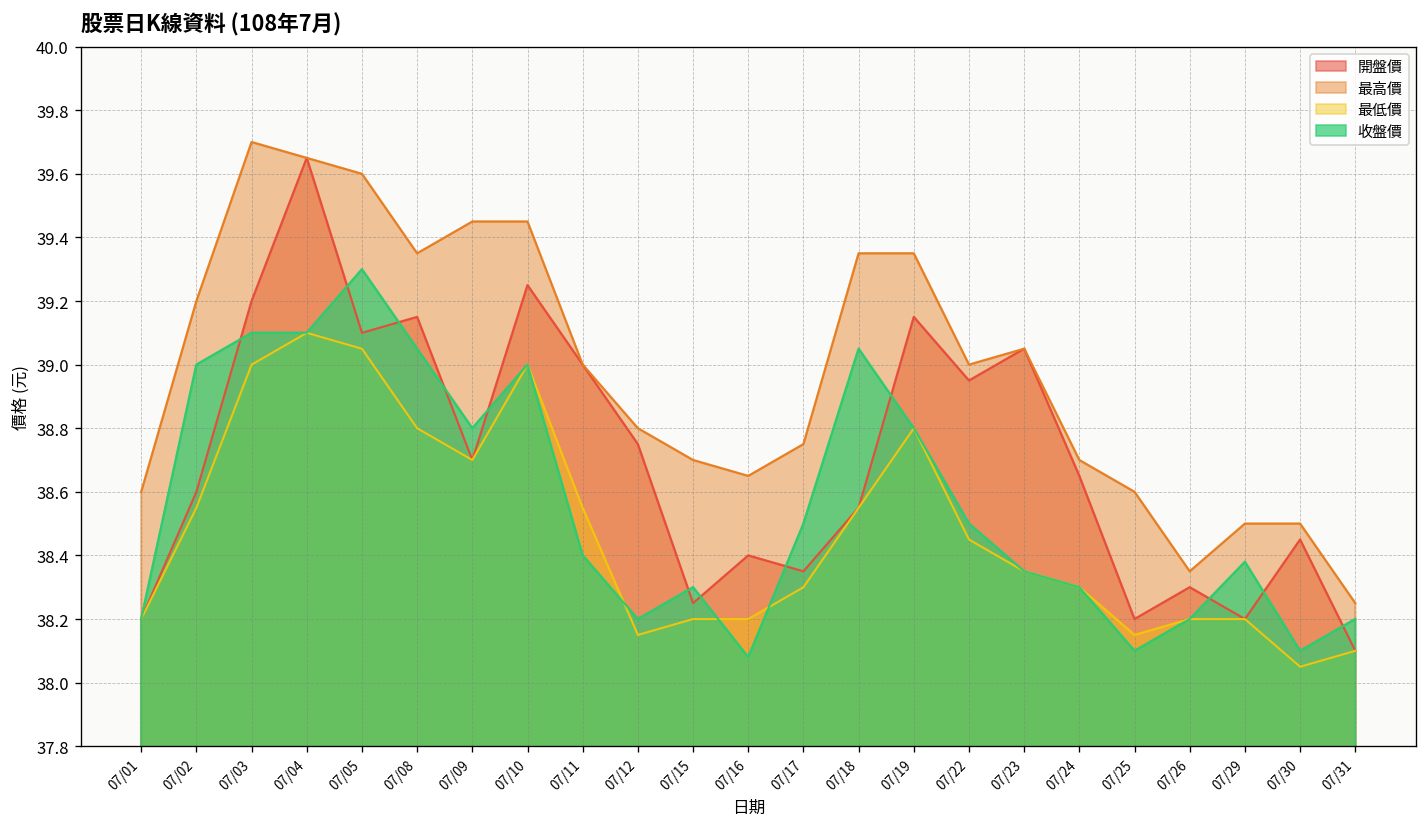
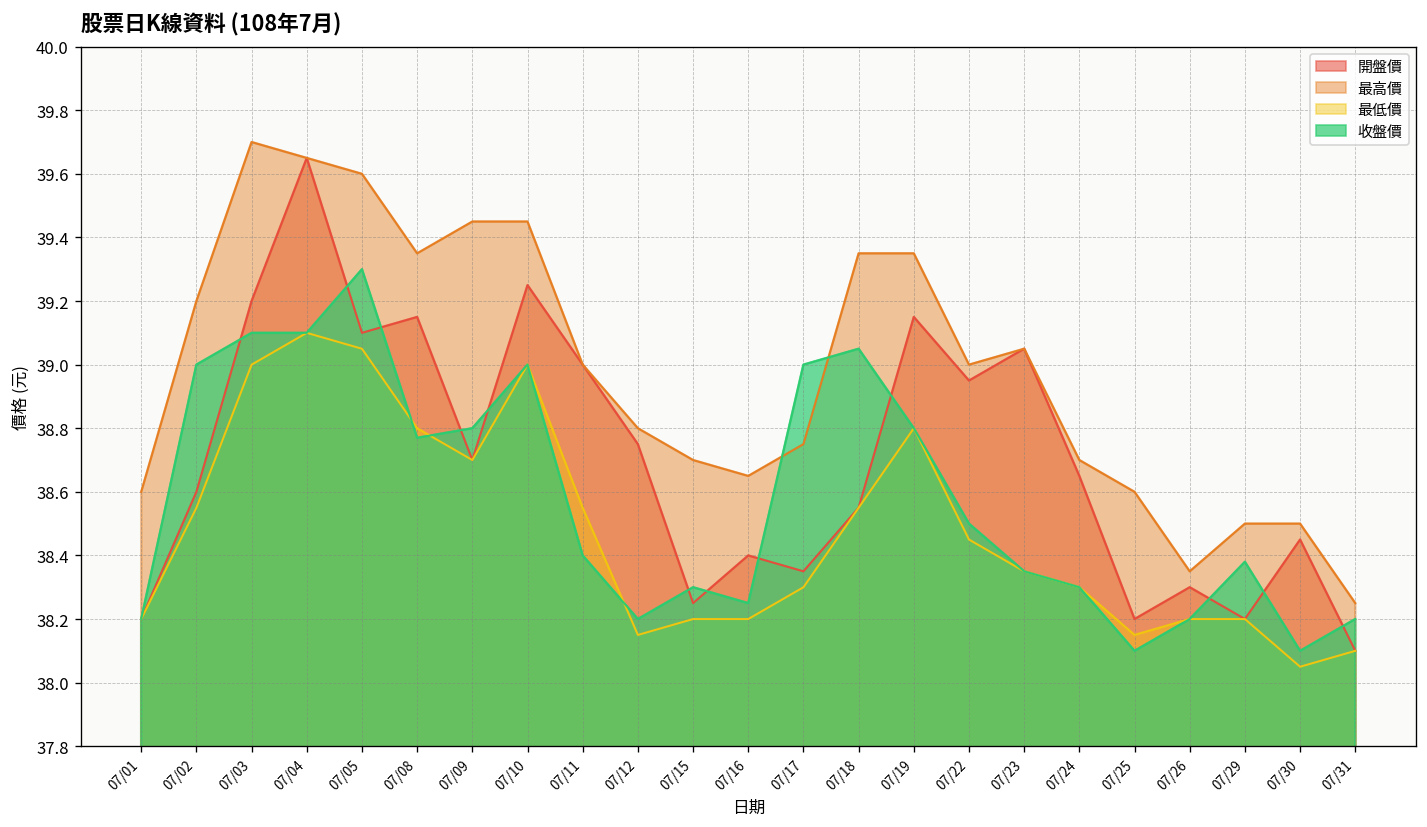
收盤價, 07/08: 39.05 -> 38.77
收盤價, 07/16: 38.08 -> 38.25
收盤價, 07/17: 38.5 -> 39.0
